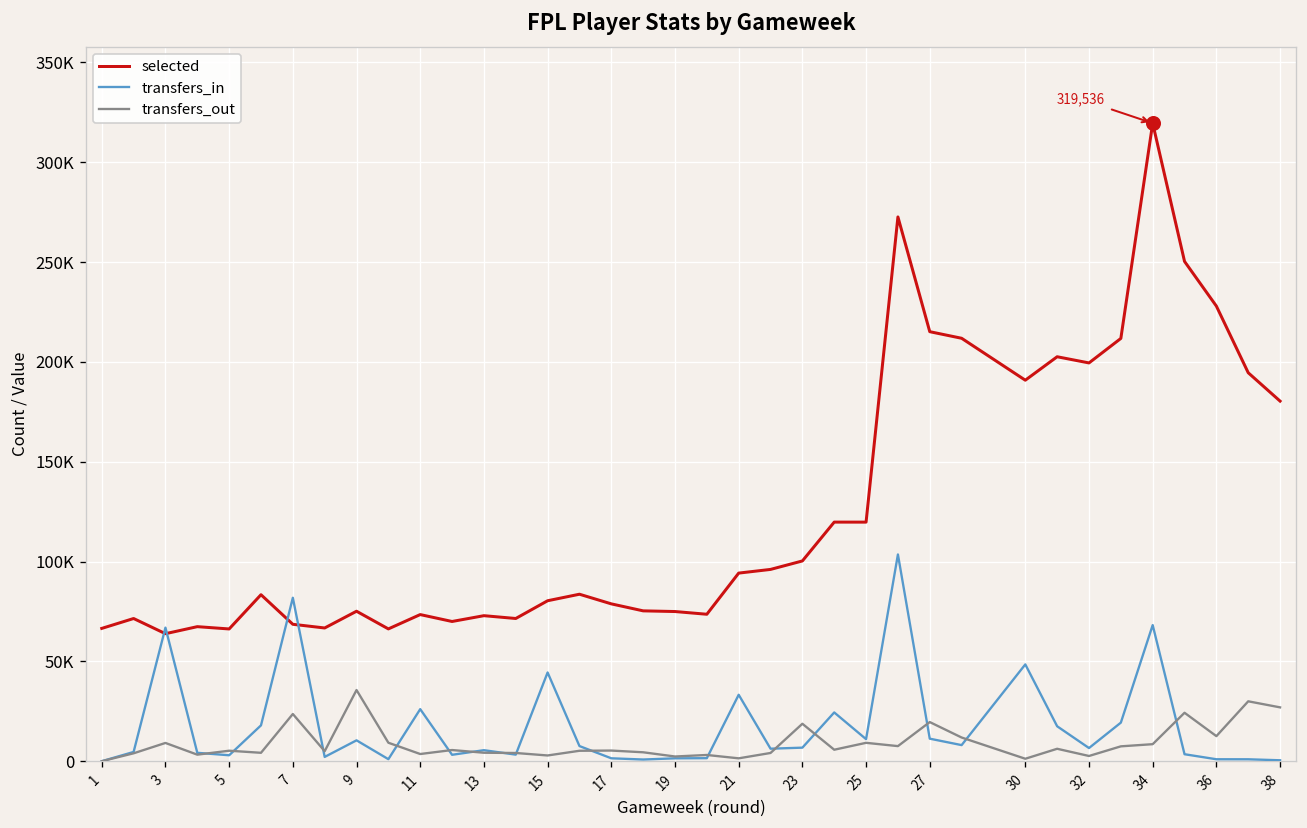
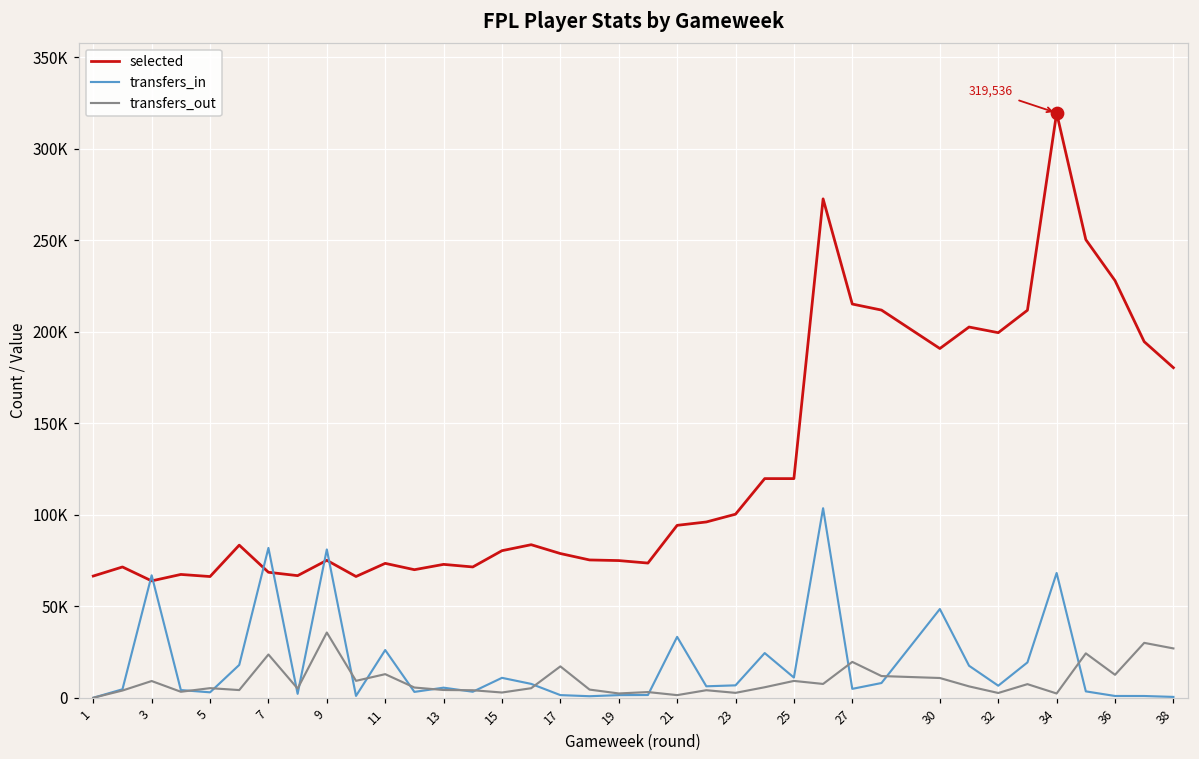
transfers_in, 9: 10000 -> 81000
transfers_out, 11: 4000 -> 13000
transfers_in, 15: 44000 -> 11000
transfers_out, 17: 5000 -> 17000
transfers_out, 23: 19000 -> 3000
transfers_in, 27: 11000 -> 5000
transfers_out, 30: 1000 -> 11000
transfers_out, 34: 9000 -> 2000
